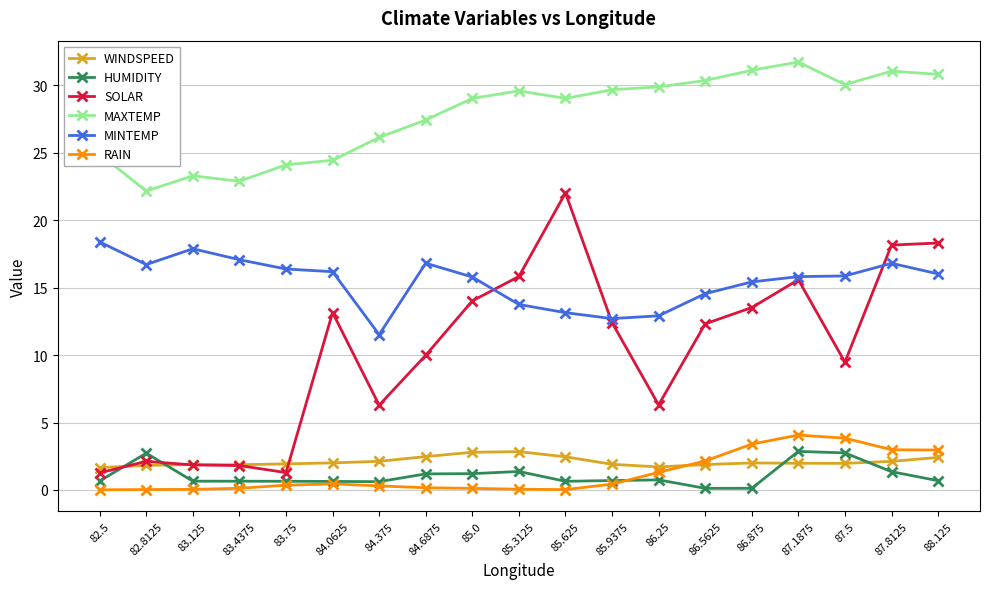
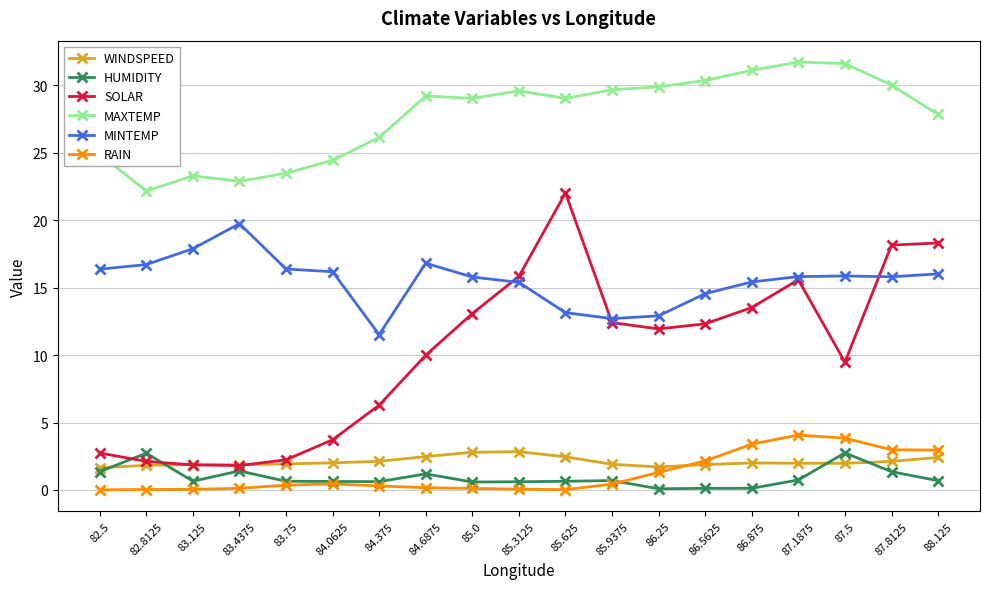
HUMIDITY, 82.5: 0.7 -> 1.4
SOLAR, 82.5: 1.3 -> 2.7
MINTEMP, 82.5: 18.4 -> 16.4
HUMIDITY, 83.4375: 0.6 -> 1.4
MINTEMP, 83.4375: 17.1 -> 19.8
SOLAR, 83.75: 1.3 -> 2.2
MAXTEMP, 83.75: 24.1 -> 23.5
SOLAR, 84.0625: 13.2 -> 3.7
MAXTEMP, 84.6875: 27.4 -> 29.2
HUMIDITY, 85.0: 1.2 -> 0.6
SOLAR, 85.0: 14.0 -> 13.1
HUMIDITY, 85.3125: 1.4 -> 0.6
MINTEMP, 85.3125: 13.8 -> 15.4
HUMIDITY, 86.25: 0.7 -> 0.1
SOLAR, 86.25: 6.3 -> 11.9
HUMIDITY, 87.1875: 2.9 -> 0.7
MAXTEMP, 87.5: 30.1 -> 31.6
MAXTEMP, 87.8125: 31.1 -> 30.0
MINTEMP, 87.8125: 16.8 -> 15.8
MAXTEMP, 88.125: 30.8 -> 27.9
